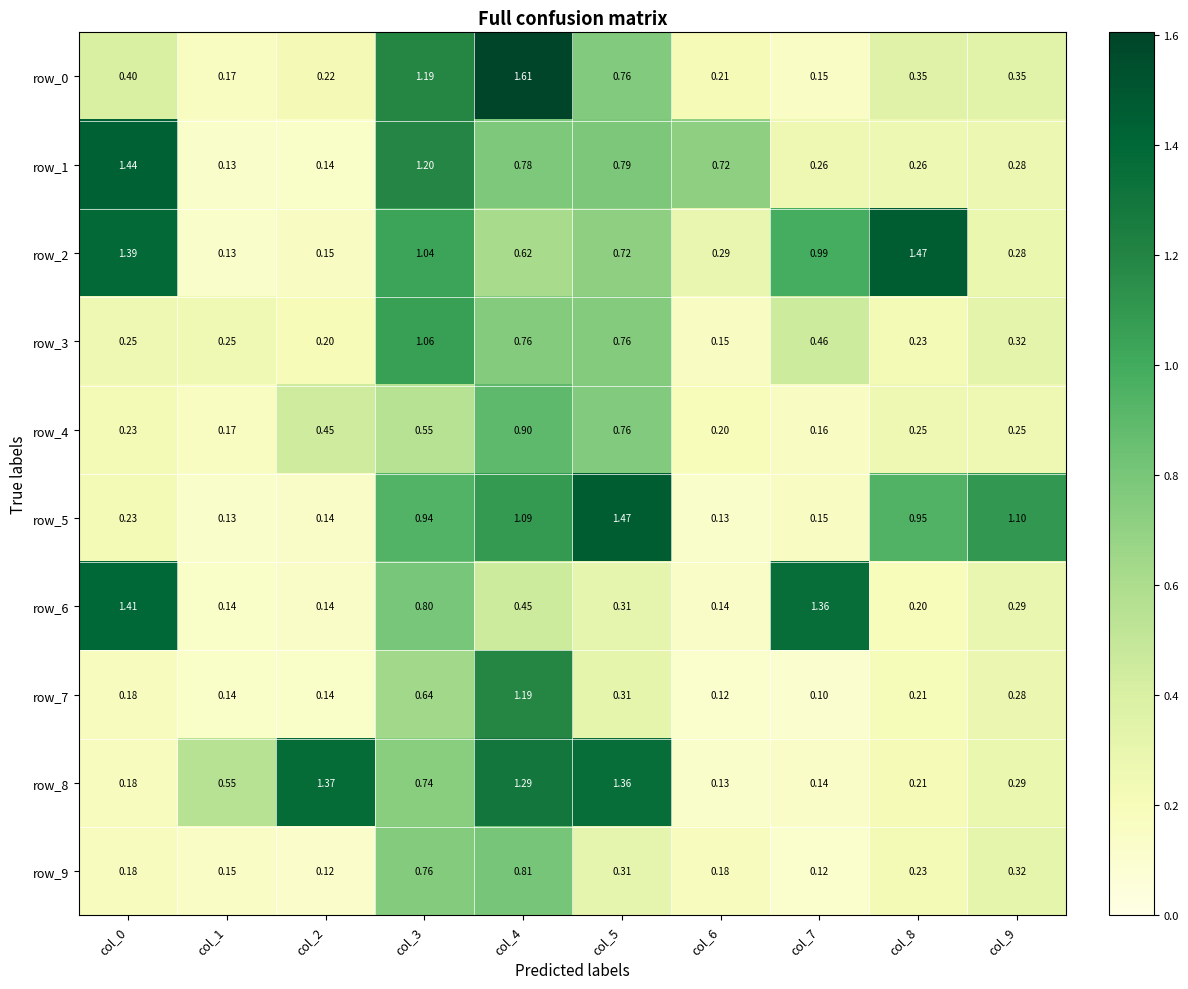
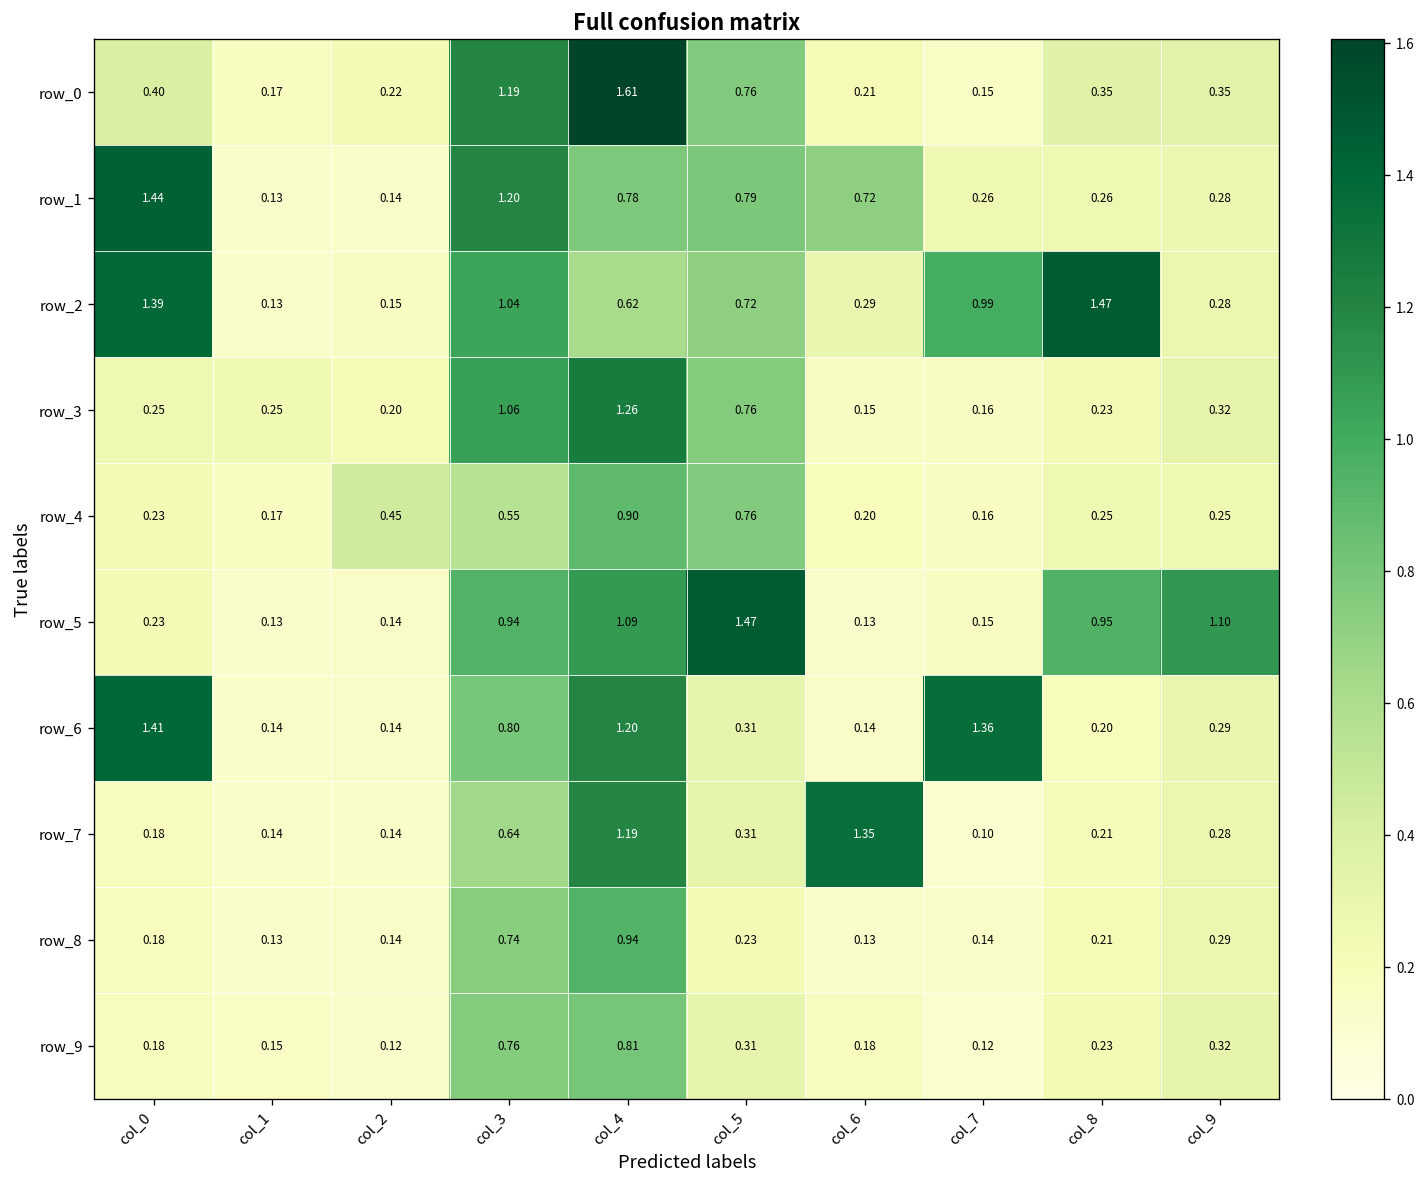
row_3, col_4: 0.76 -> 1.26
row_3, col_7: 0.46 -> 0.16
row_6, col_4: 0.45 -> 1.20
row_7, col_6: 0.12 -> 1.35
row_8, col_1: 0.55 -> 0.13
row_8, col_2: 1.37 -> 0.14
row_8, col_4: 1.29 -> 0.94
row_8, col_5: 1.36 -> 0.23
